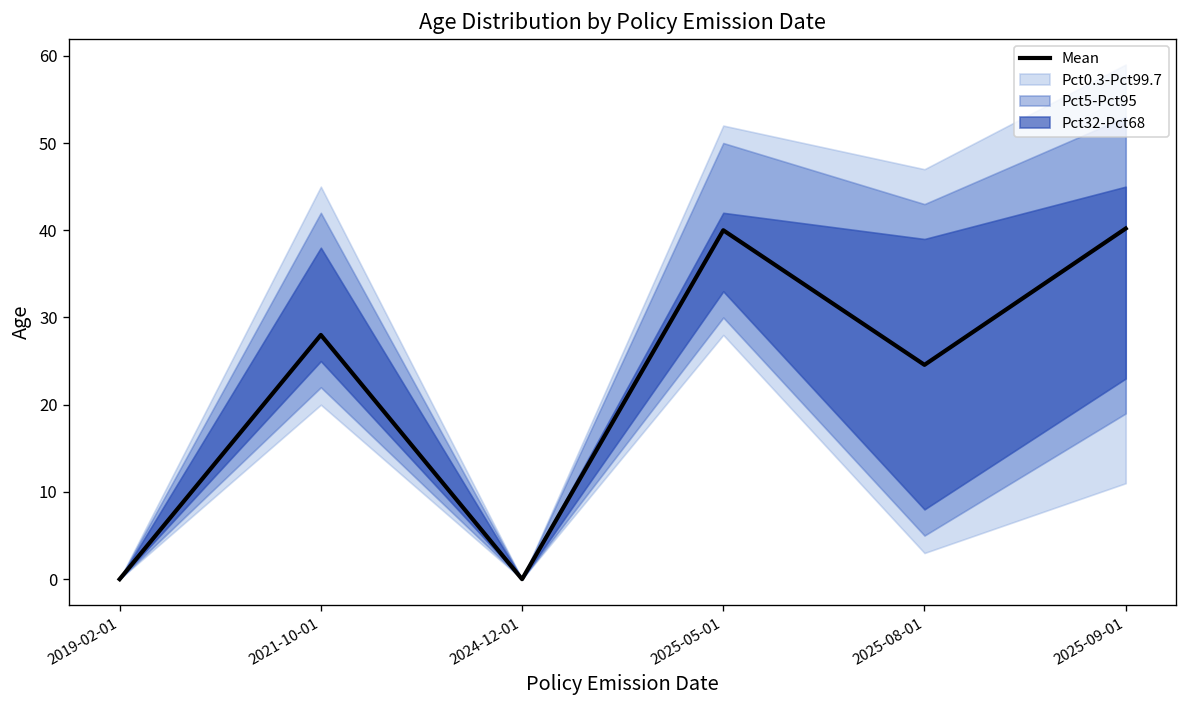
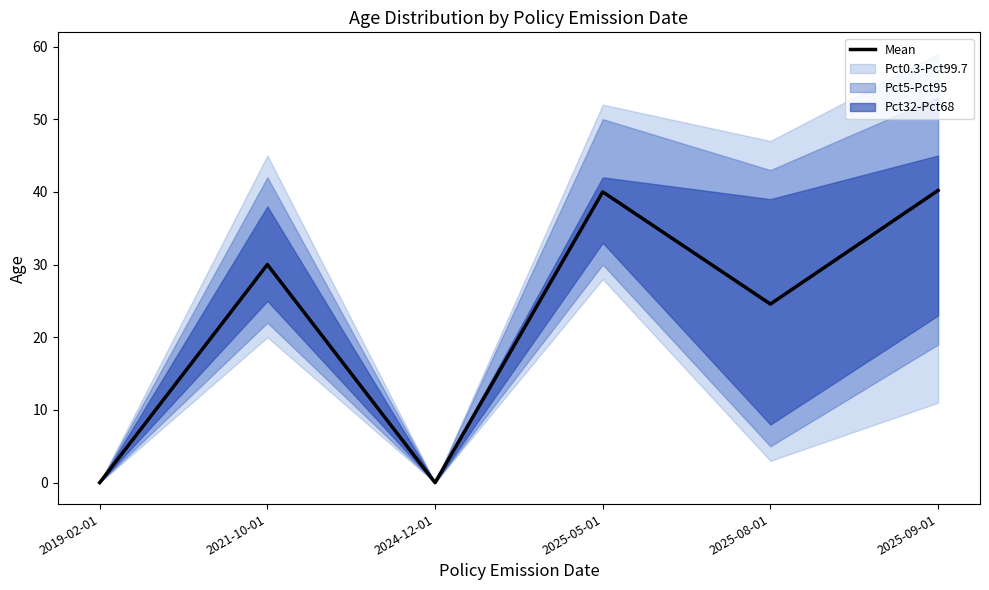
Mean, 2021-10-01: 28 -> 30
